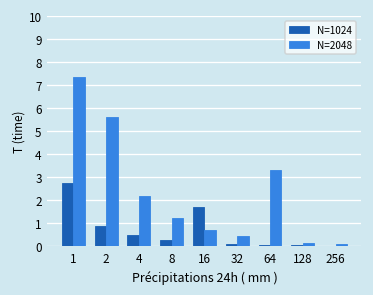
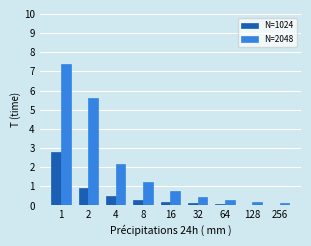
N=1024, 16: 1.7 -> 0.2
N=2048, 64: 3.3 -> 0.3
